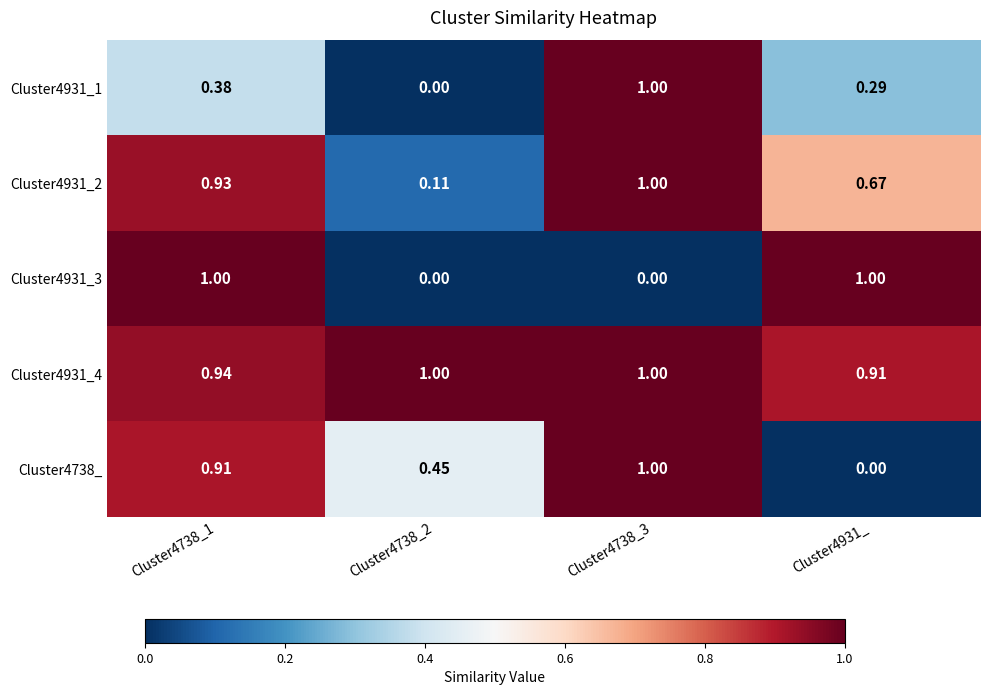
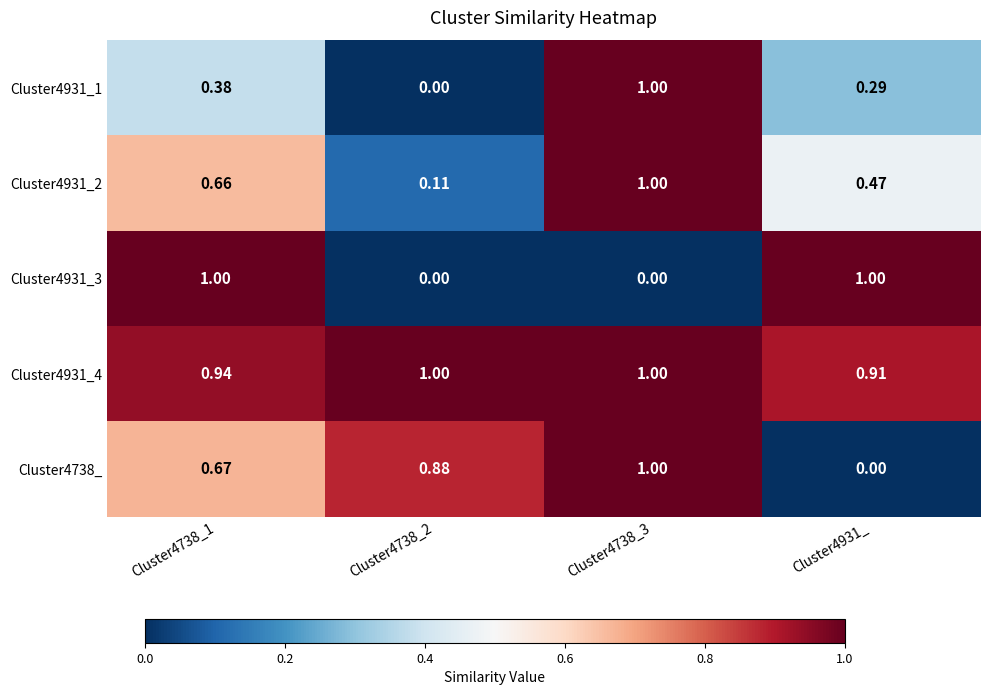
Cluster4931_2, Cluster4738_1: 0.93 -> 0.66
Cluster4931_2, Cluster4931_: 0.67 -> 0.47
Cluster4738_, Cluster4738_1: 0.91 -> 0.67
Cluster4738_, Cluster4738_2: 0.45 -> 0.88
